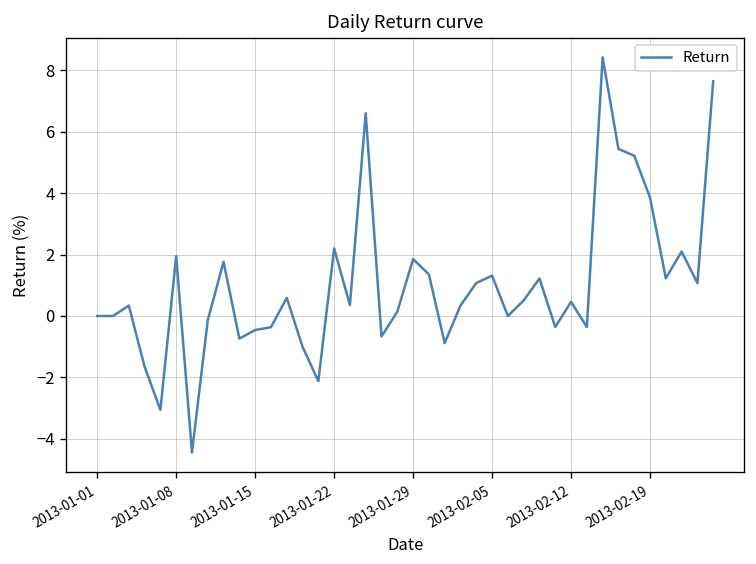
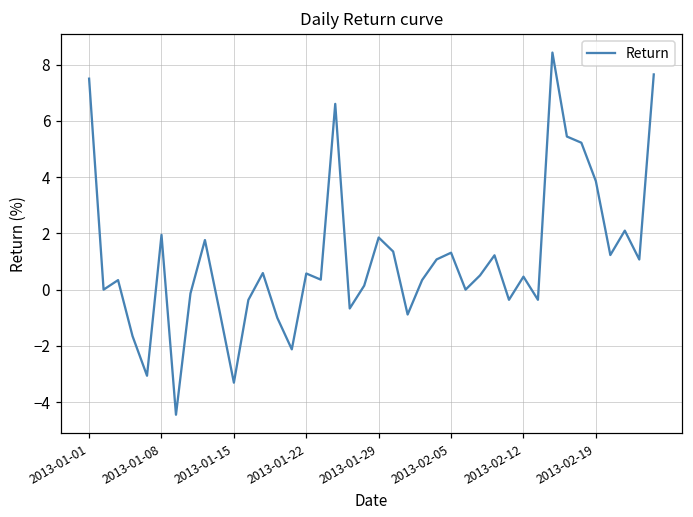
2013-01-01: 0.0 -> 7.5
2013-01-15: -0.5 -> -3.3
2013-01-22: 2.2 -> 0.6
